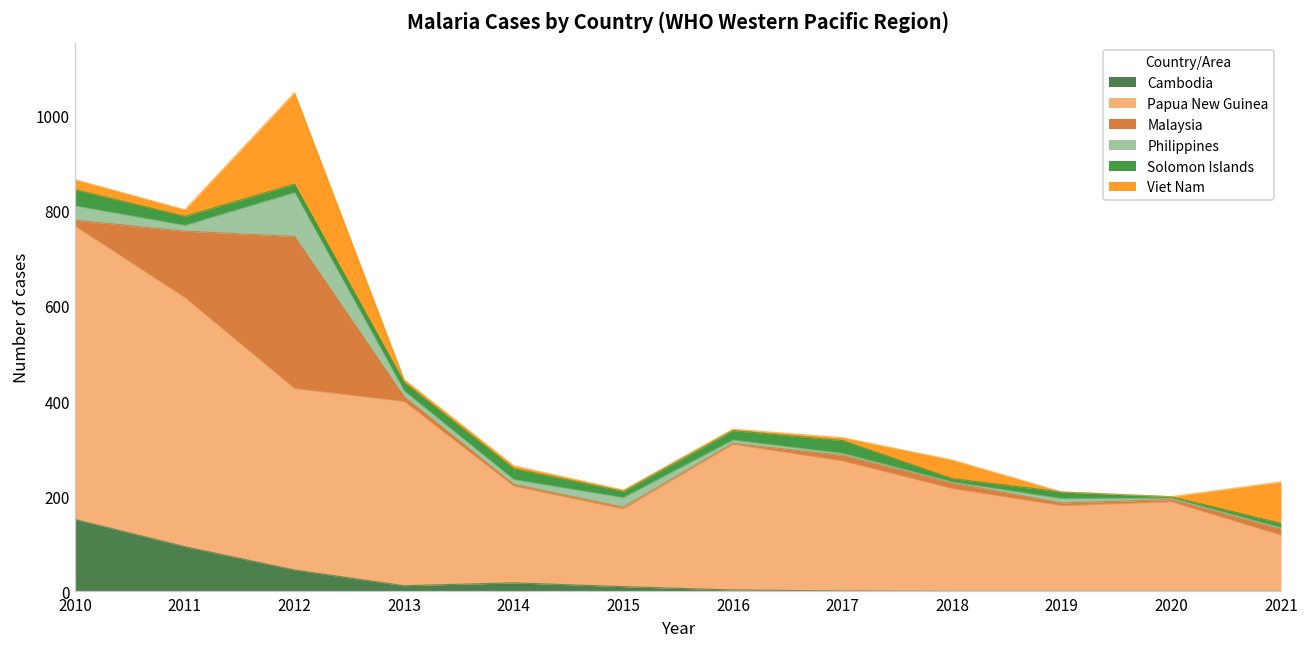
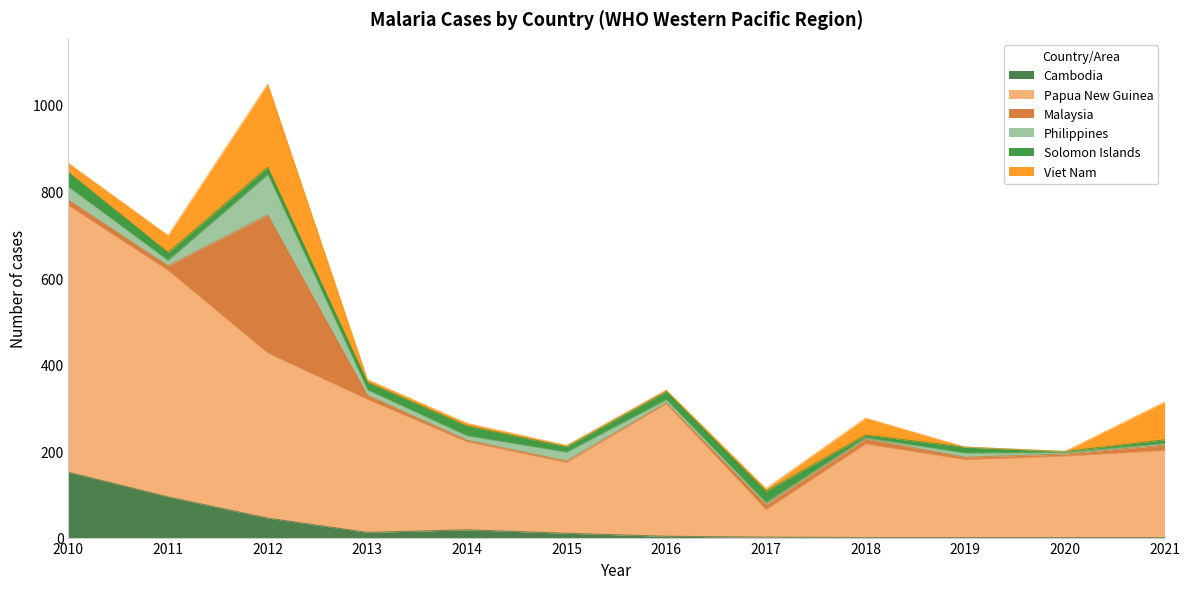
Malaysia, 2011: 140 -> 10
Viet Nam, 2011: 10 -> 40
Papua New Guinea, 2013: 390 -> 310
Papua New Guinea, 2017: 270 -> 60
Papua New Guinea, 2021: 120 -> 200
